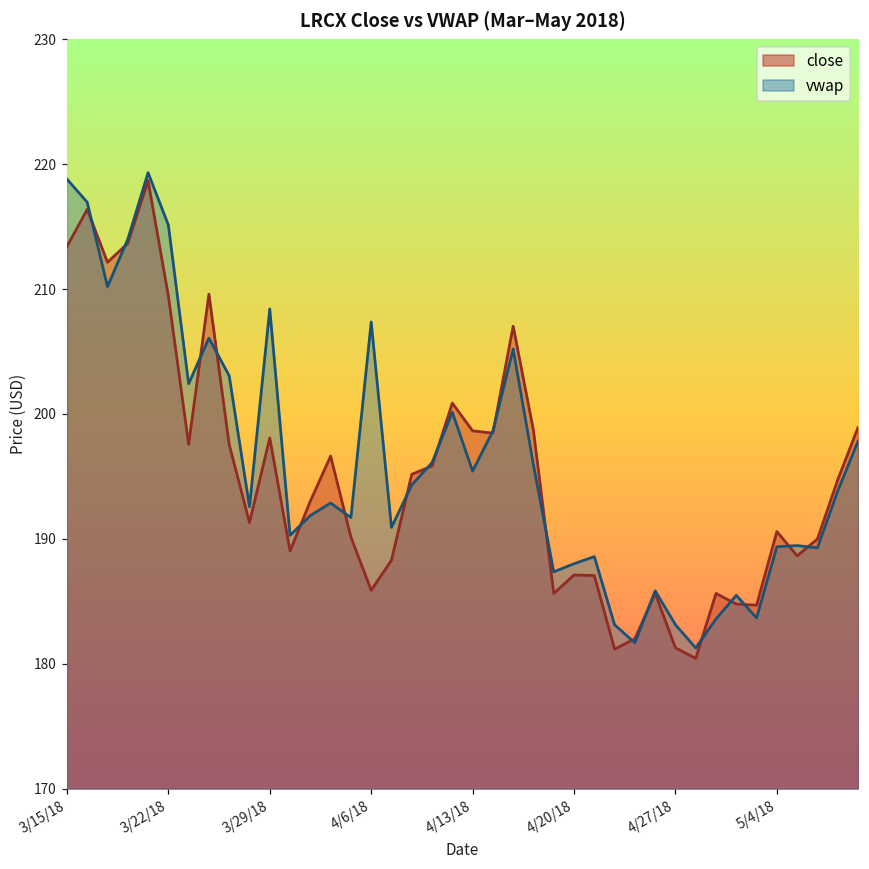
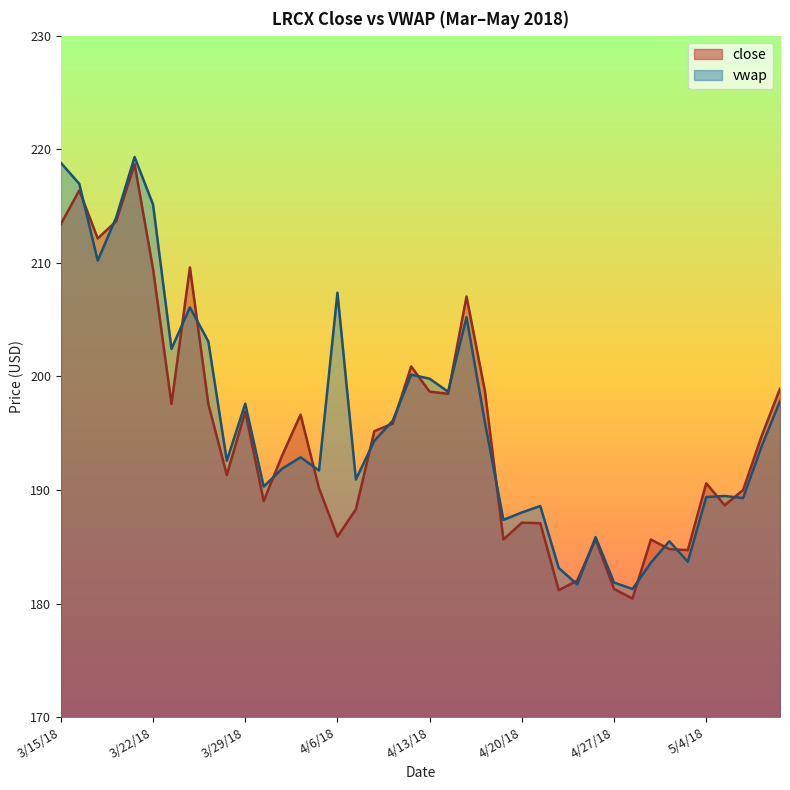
close, 3/29/18: 198.1 -> 196.9
vwap, 3/29/18: 208.4 -> 197.6
vwap, 4/13/18: 195.4 -> 199.8
vwap, 4/27/18: 183.1 -> 181.8
